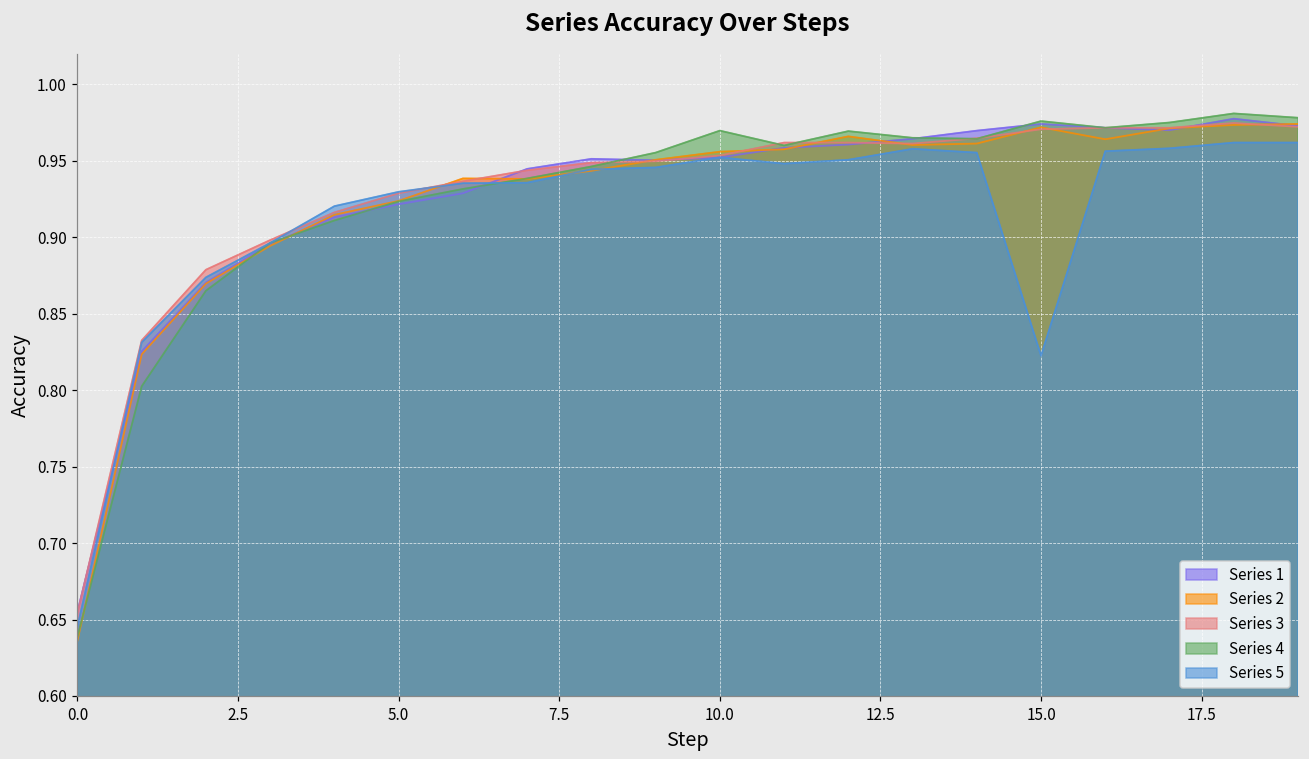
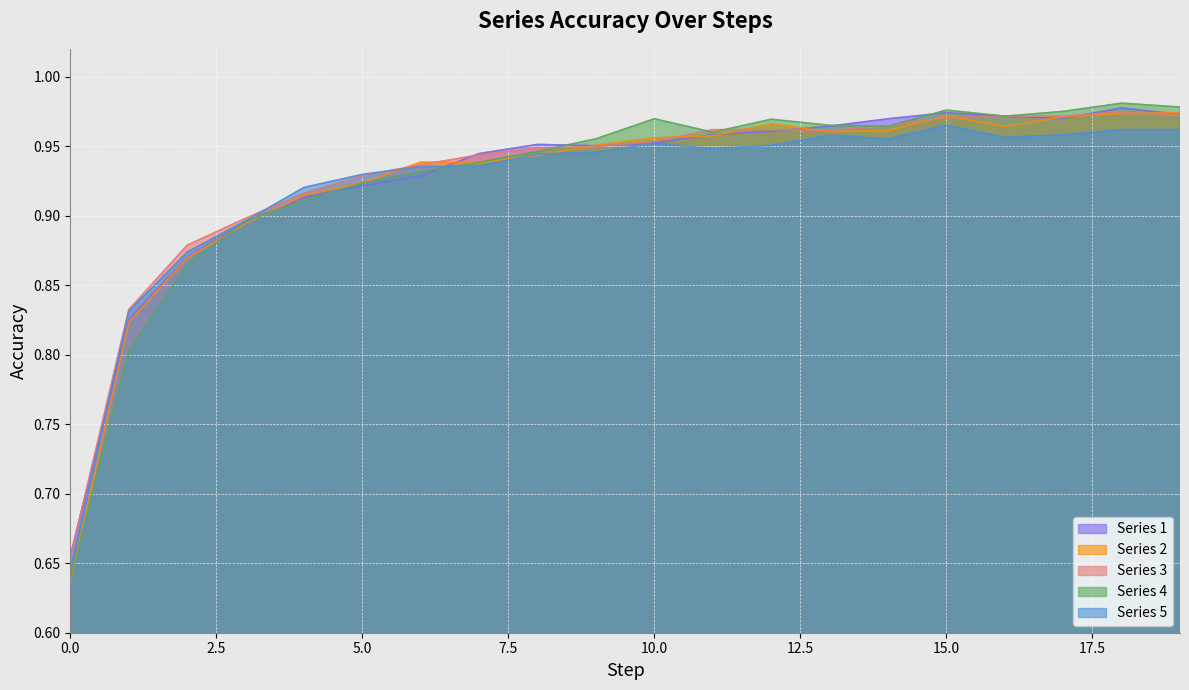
Series 5, 15.0: 0.823 -> 0.965
